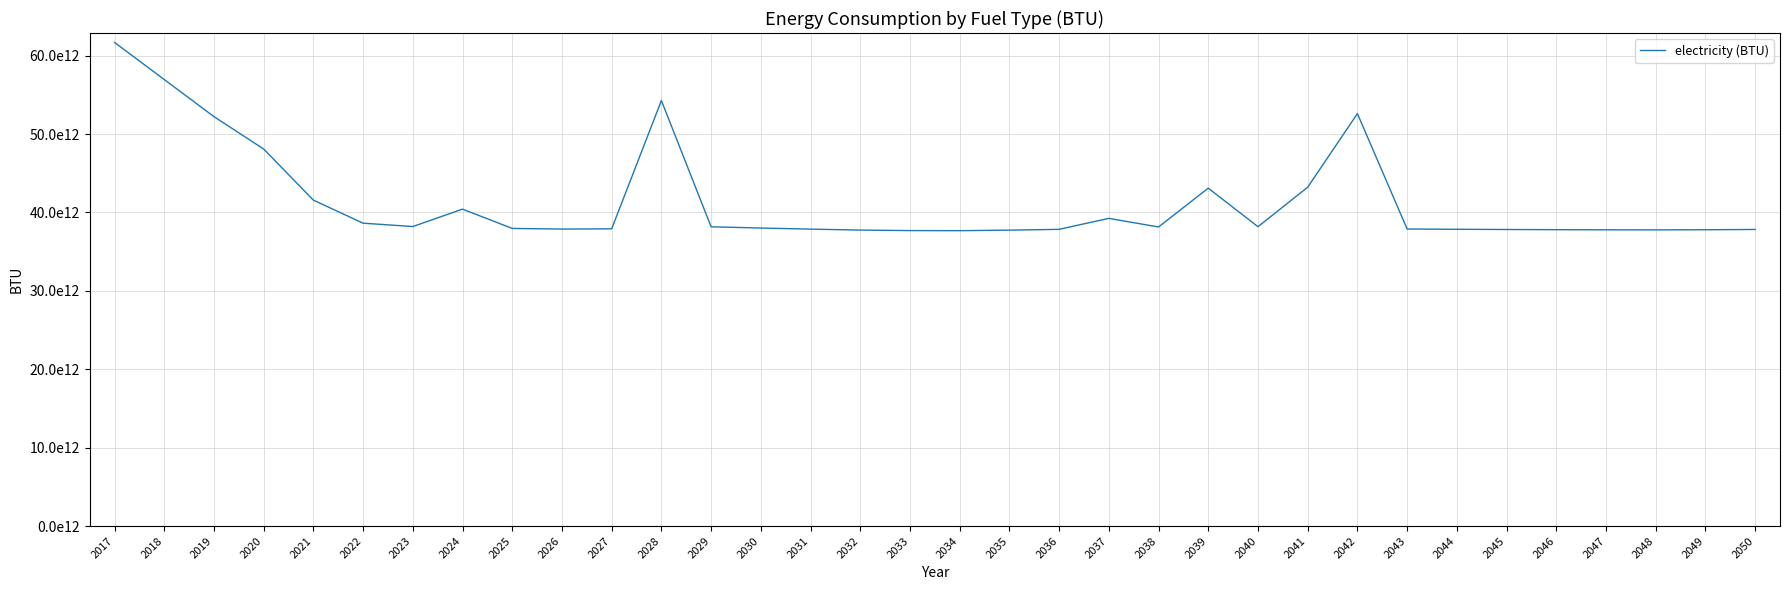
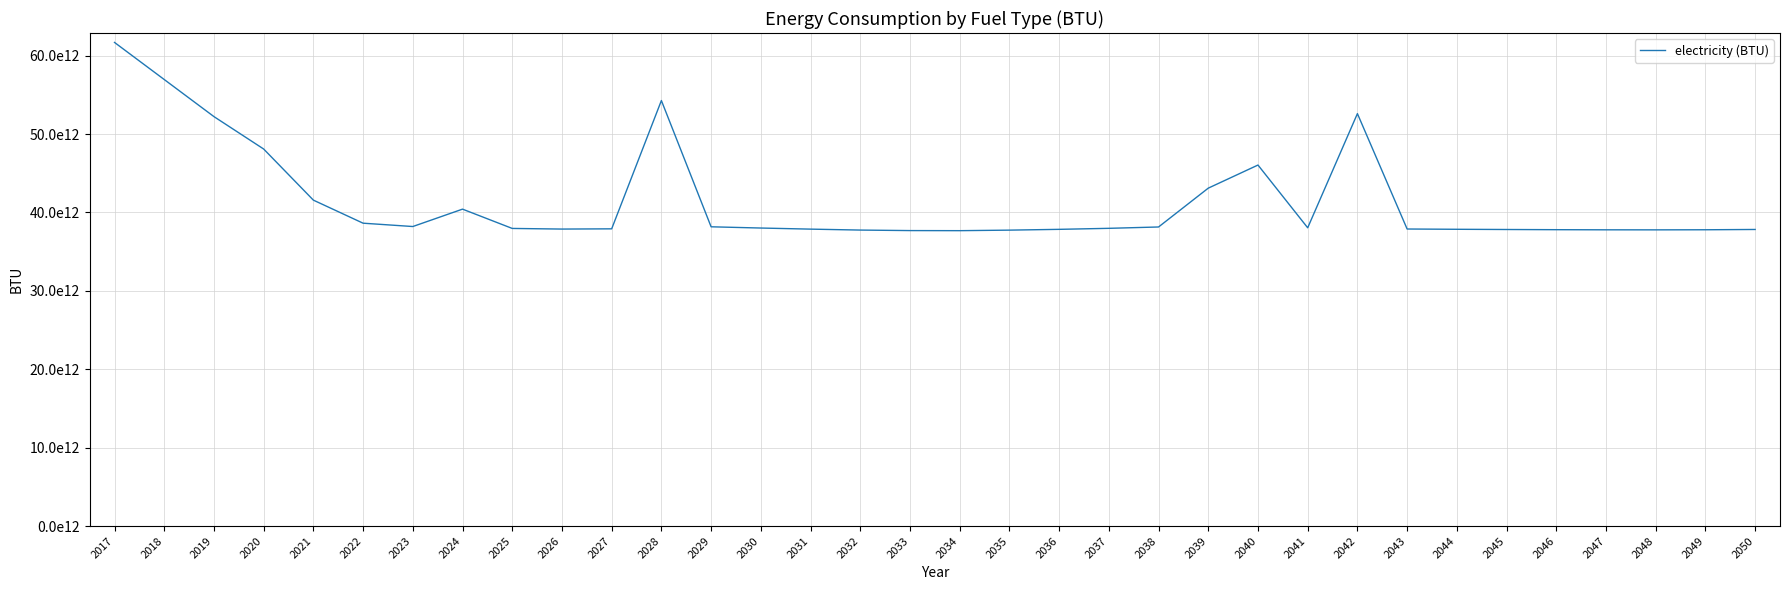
2037: 39000000000000 -> 38000000000000
2040: 38000000000000 -> 46000000000000
2041: 43000000000000 -> 38000000000000
